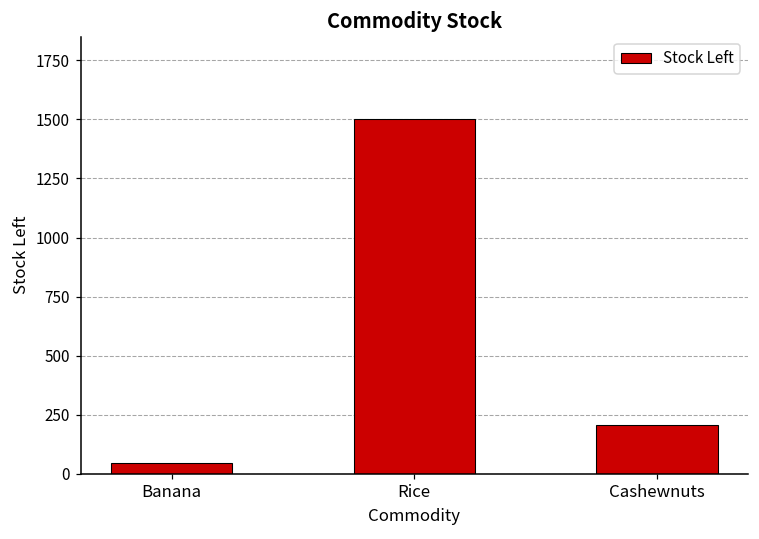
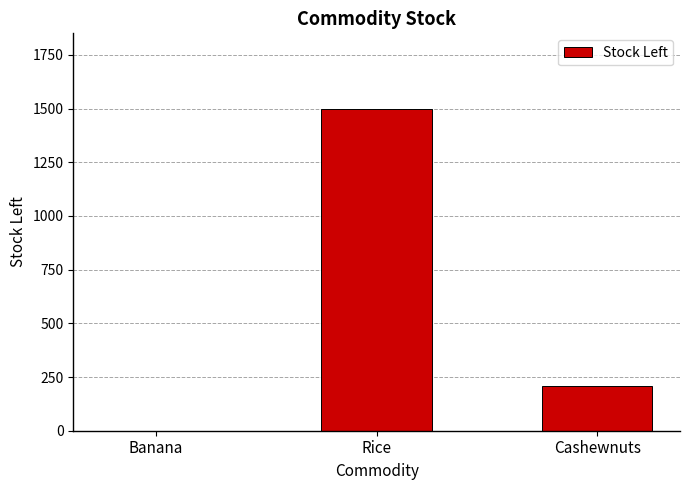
Banana: 40 -> 0
